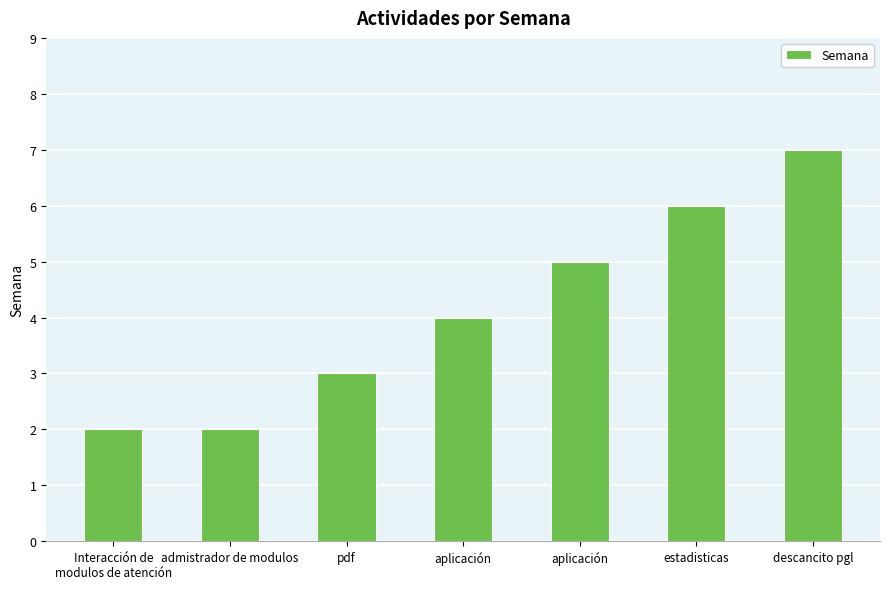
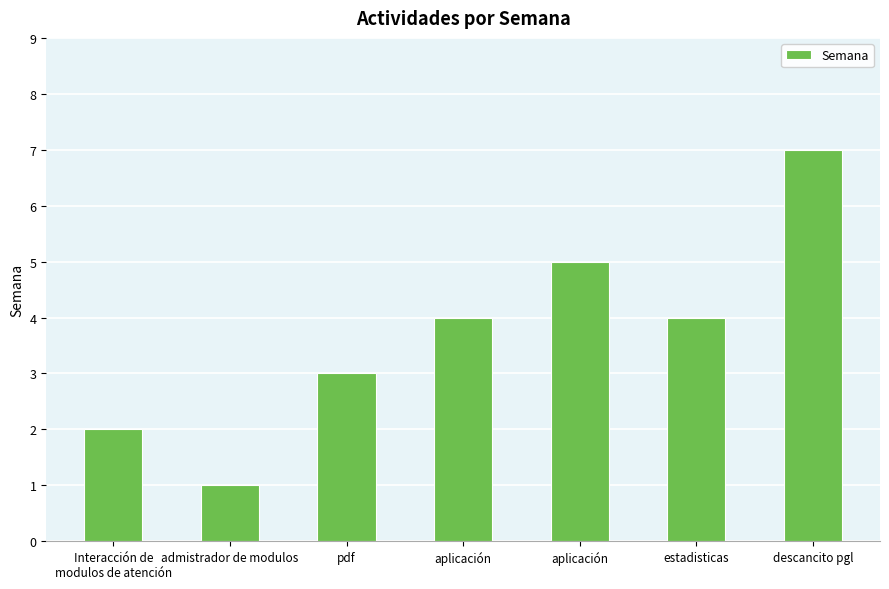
admistrador de modulos: 2 -> 1
estadisticas: 6 -> 4
